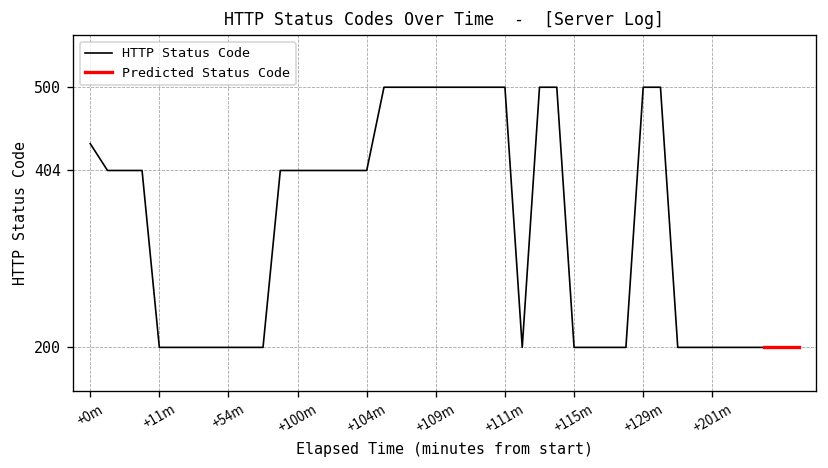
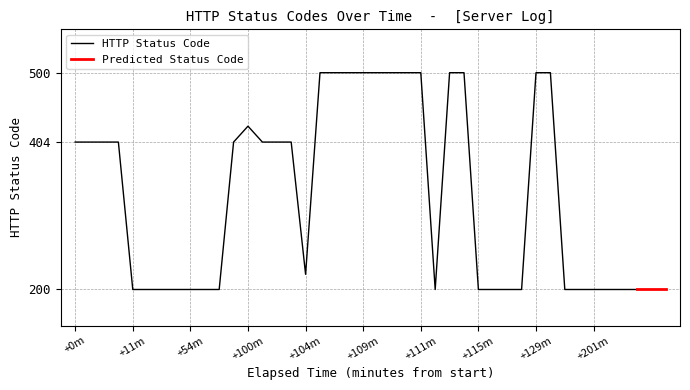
HTTP Status Code, +0m: 440 -> 400
HTTP Status Code, +100m: 400 -> 430
HTTP Status Code, +104m: 400 -> 220
